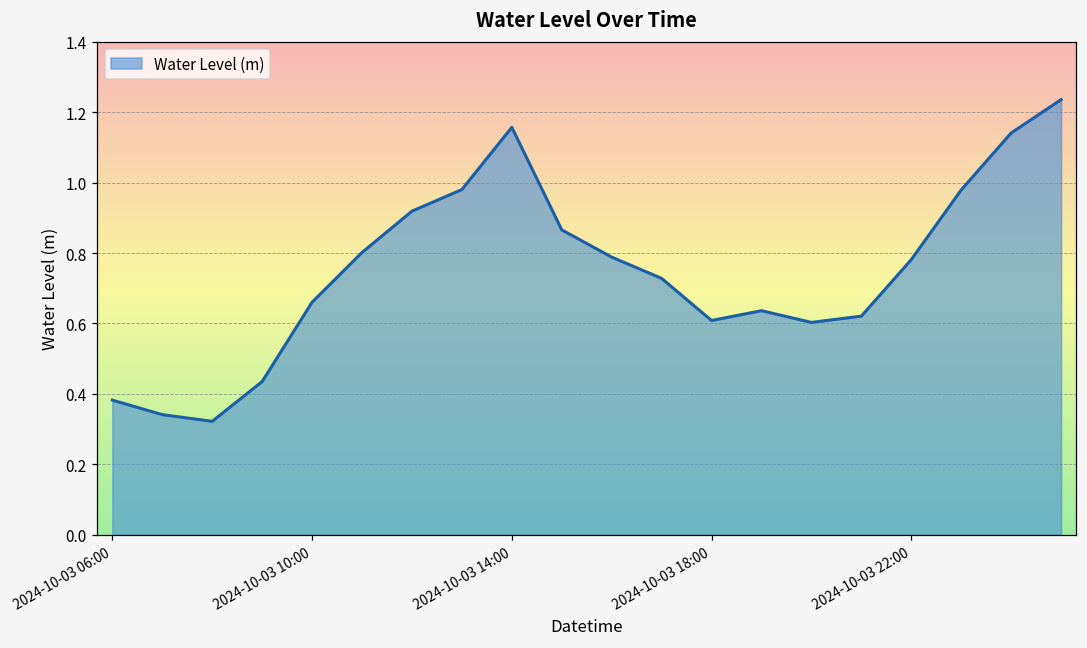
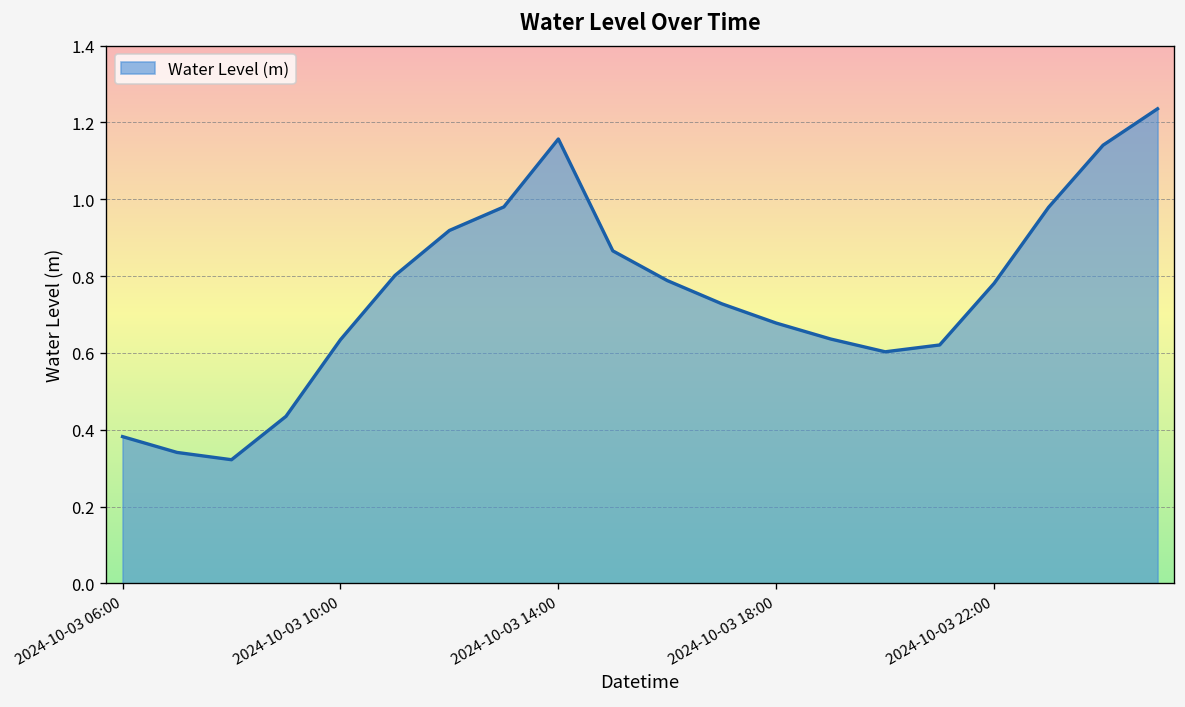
2024-10-03 10:00: 0.66 -> 0.63
2024-10-03 18:00: 0.61 -> 0.68
